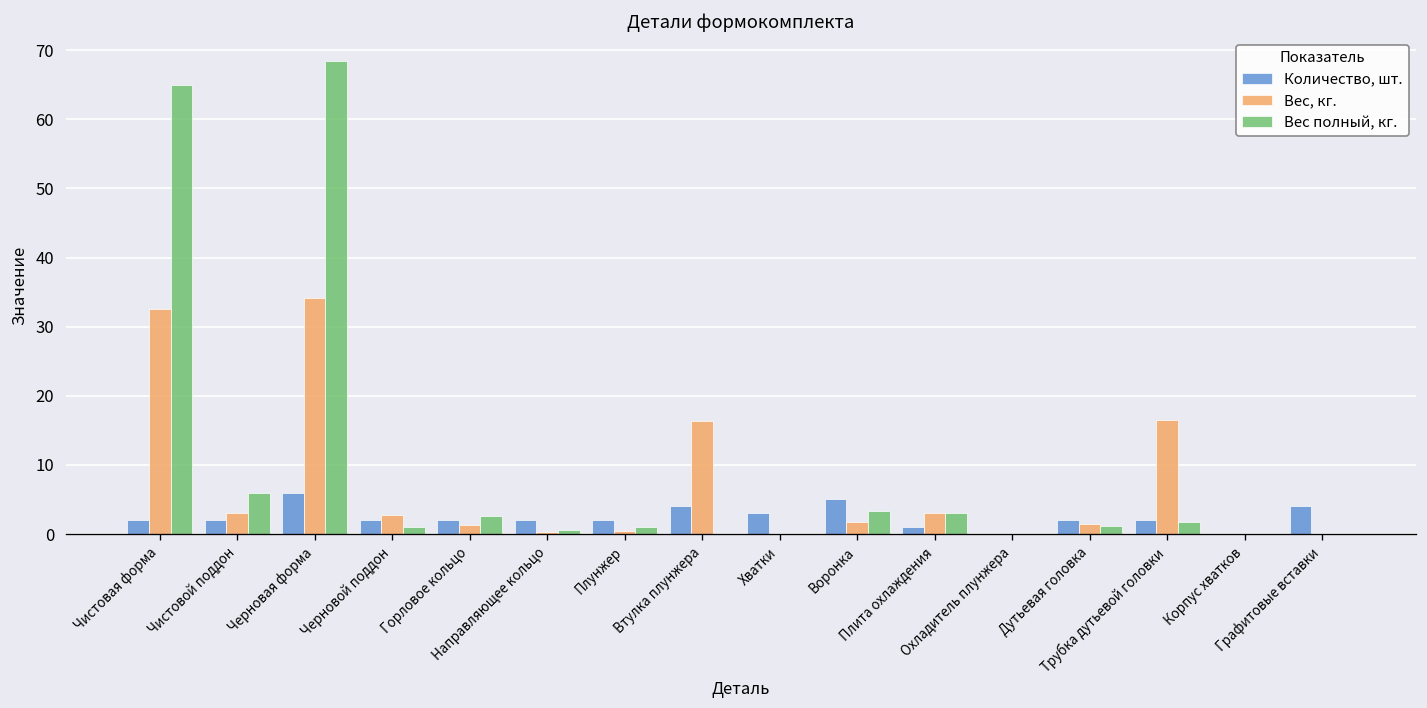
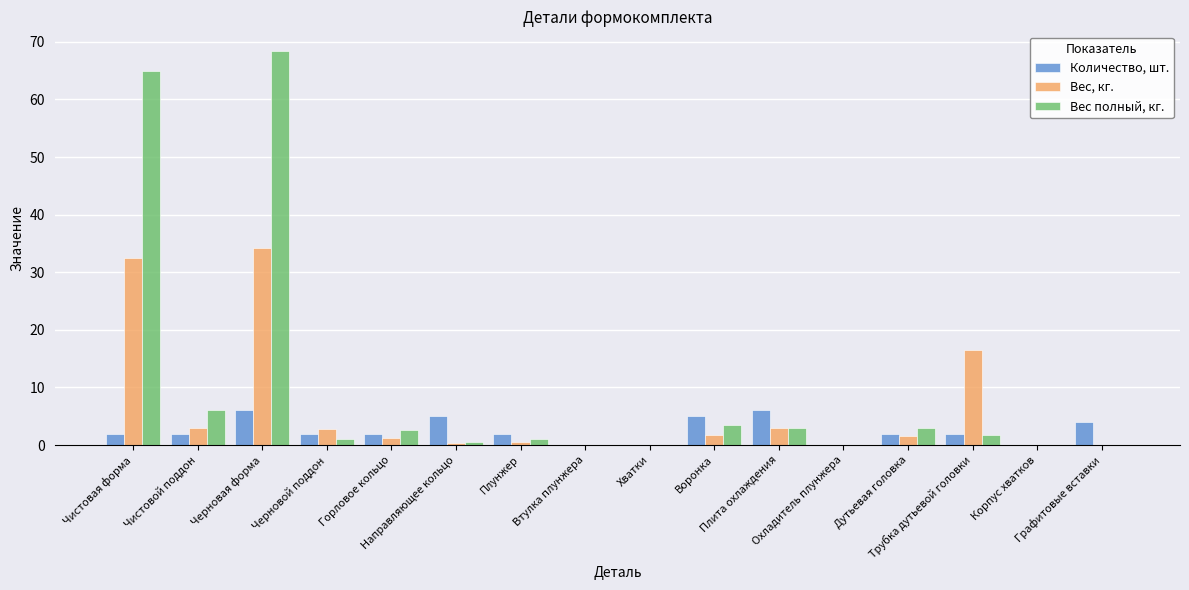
Количество, шт., Направляющее кольцо: 2 -> 5
Количество, шт., Втулка плунжера: 4 -> 0
Вес, кг., Втулка плунжера: 16 -> 0
Количество, шт., Хватки: 3 -> 0
Количество, шт., Плита охлаждения: 1 -> 6
Вес полный, кг., Дутьевая головка: 1 -> 3
